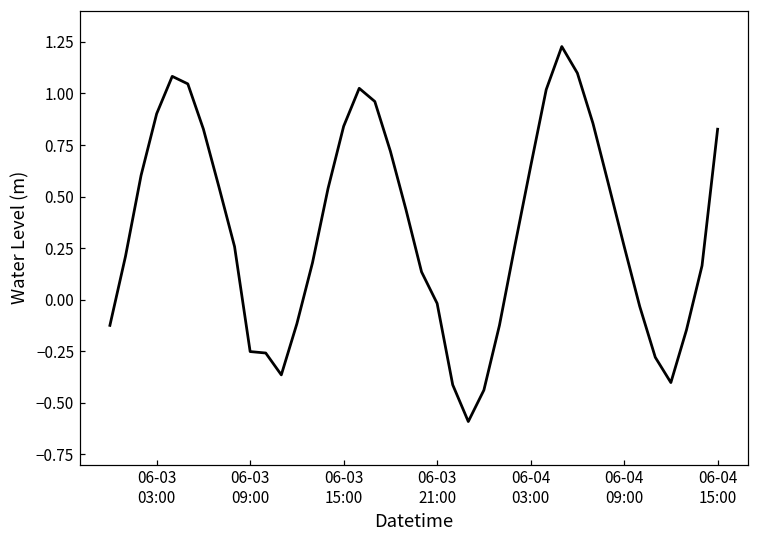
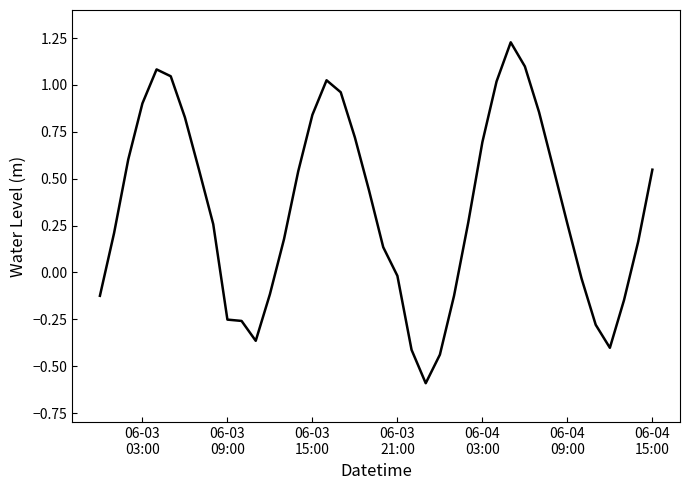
06-04 03:00: 0.65 -> 0.70
06-04 15:00: 0.83 -> 0.55
